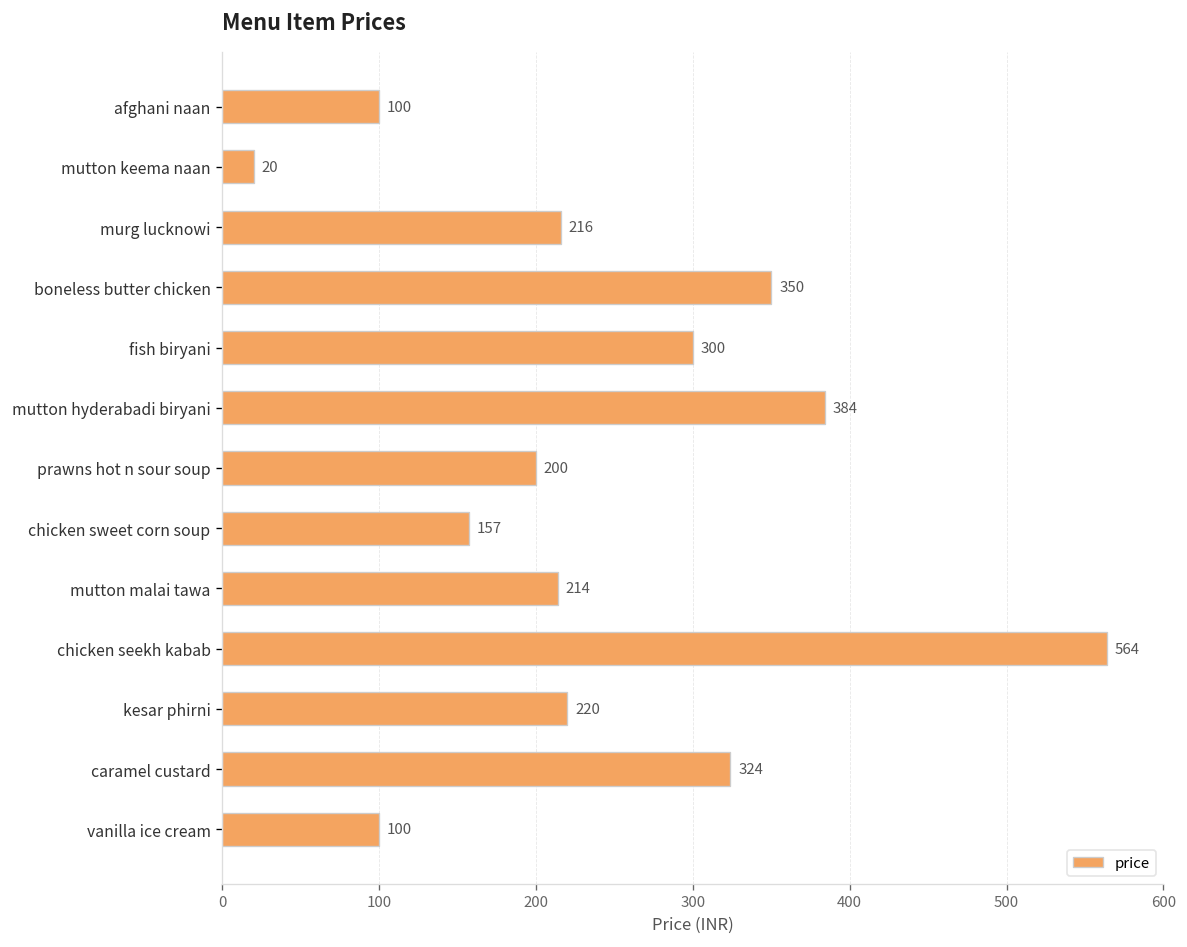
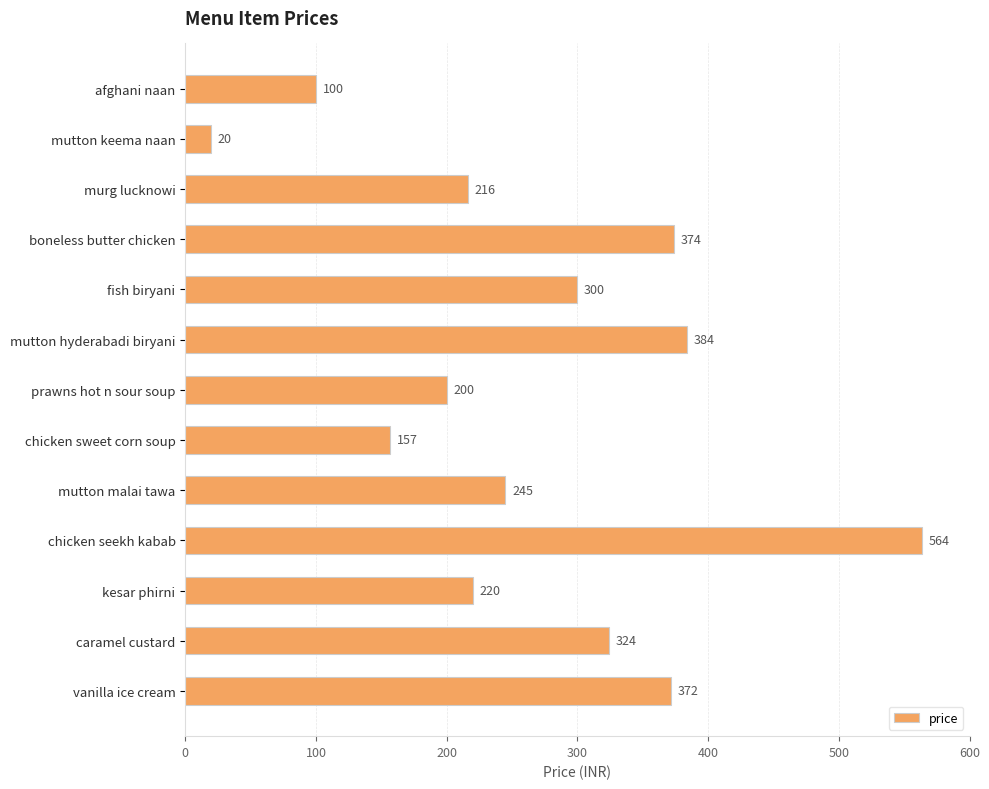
boneless butter chicken: 350 -> 374
mutton malai tawa: 214 -> 245
vanilla ice cream: 100 -> 372
